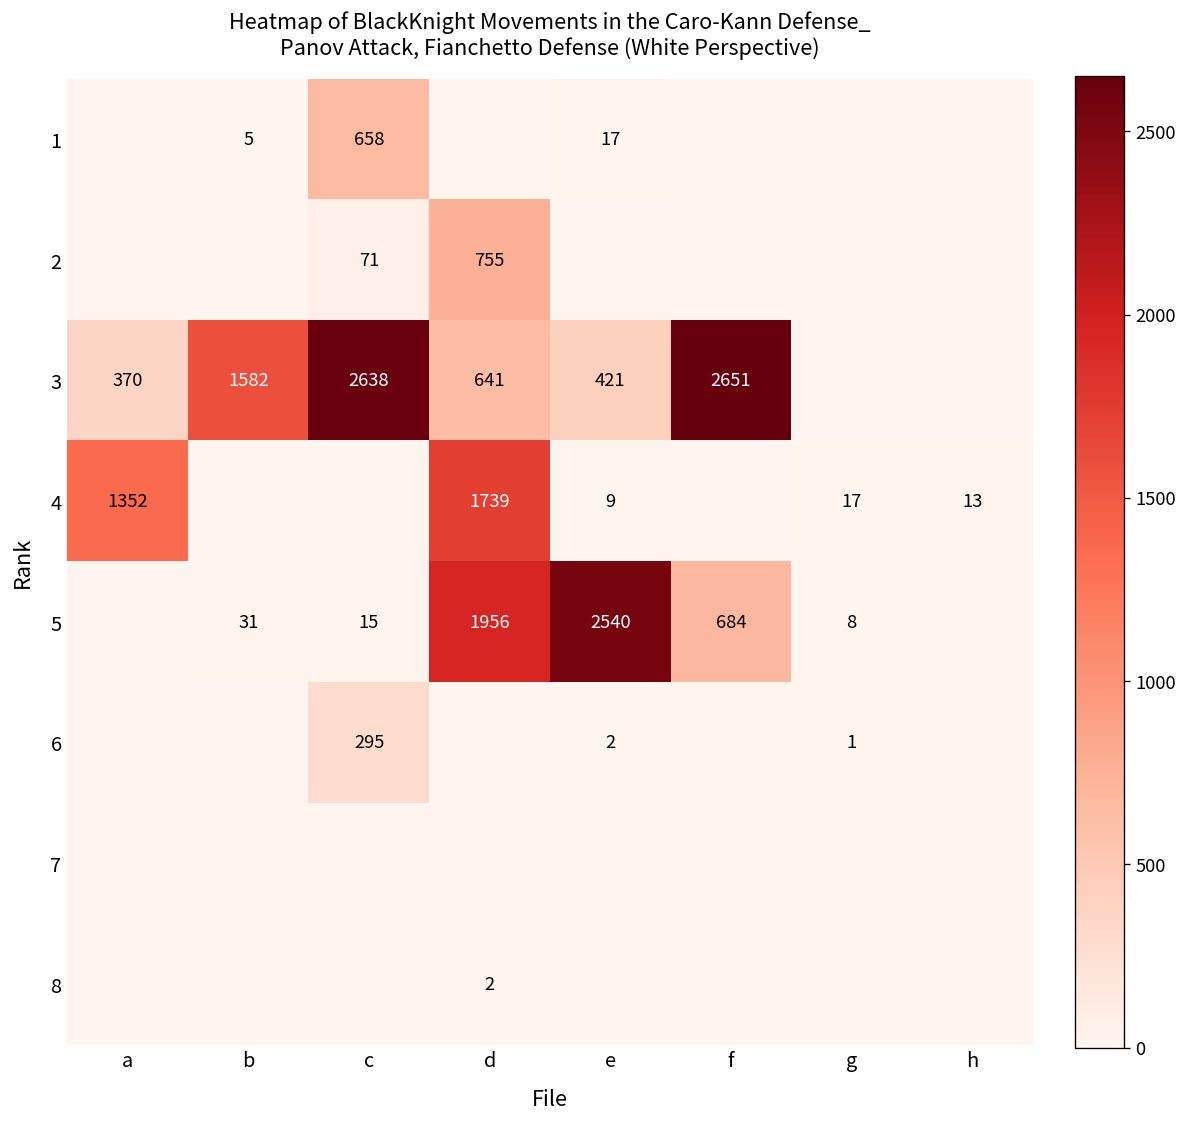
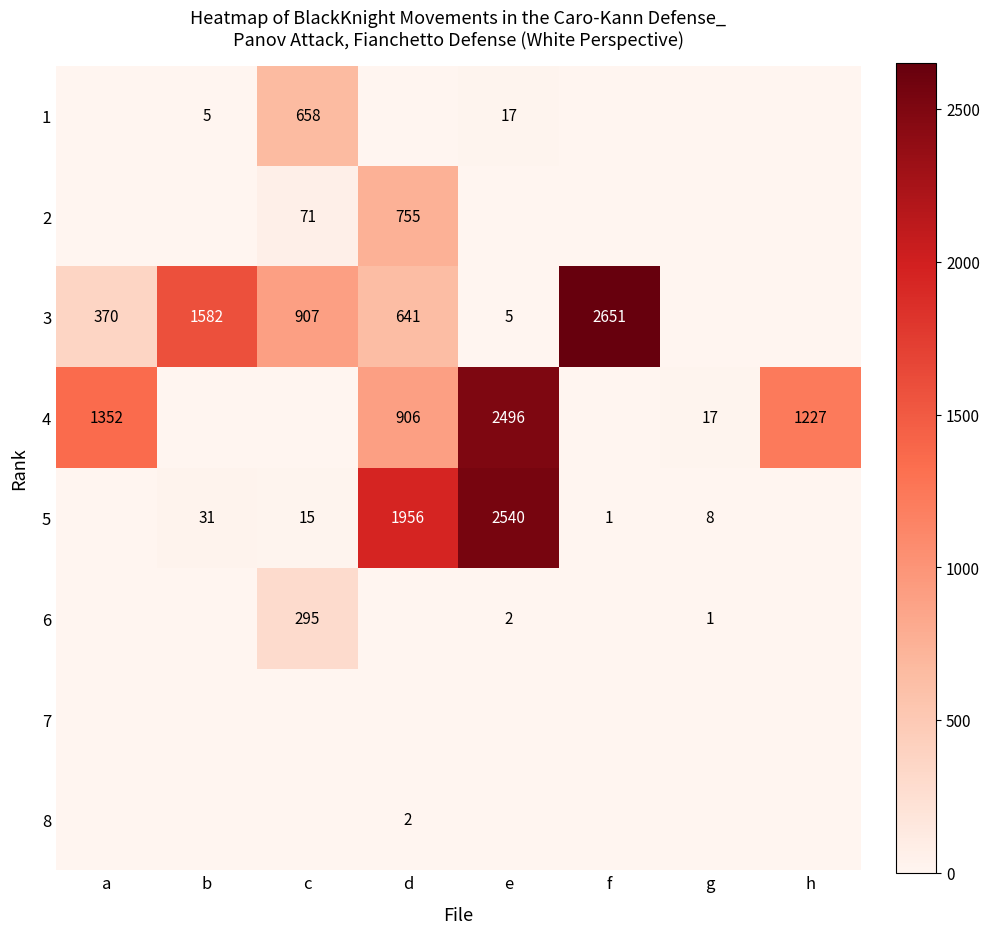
3, c: 2638 -> 907
3, e: 421 -> 5
4, d: 1739 -> 906
4, e: 9 -> 2496
4, h: 13 -> 1227
5, f: 684 -> 1
